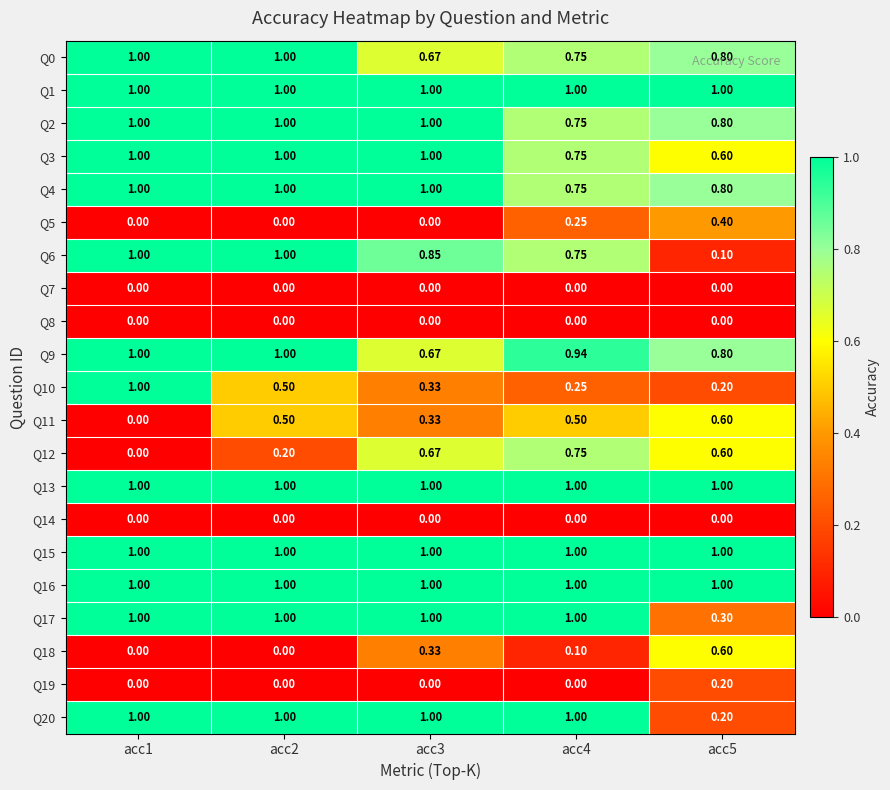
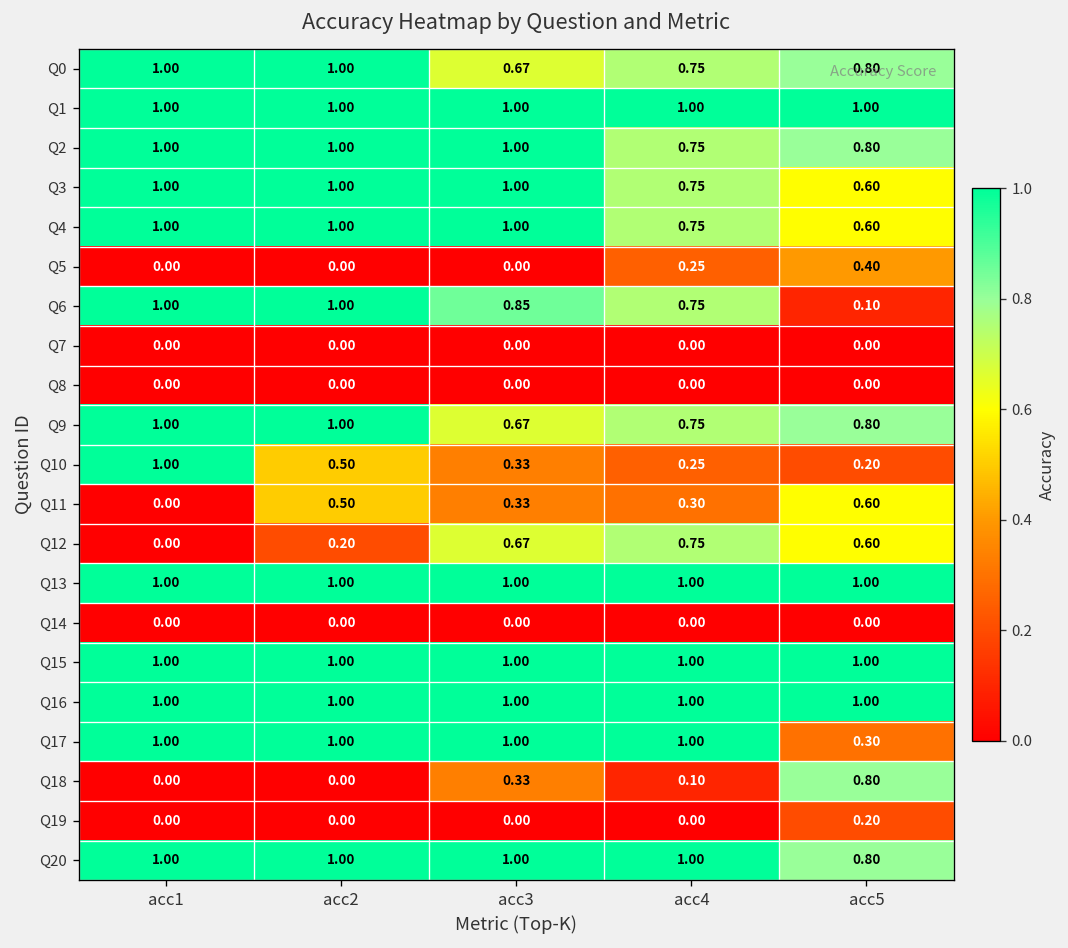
Q4, acc5: 0.80 -> 0.60
Q9, acc4: 0.94 -> 0.75
Q11, acc4: 0.50 -> 0.30
Q18, acc5: 0.60 -> 0.80
Q20, acc5: 0.20 -> 0.80
